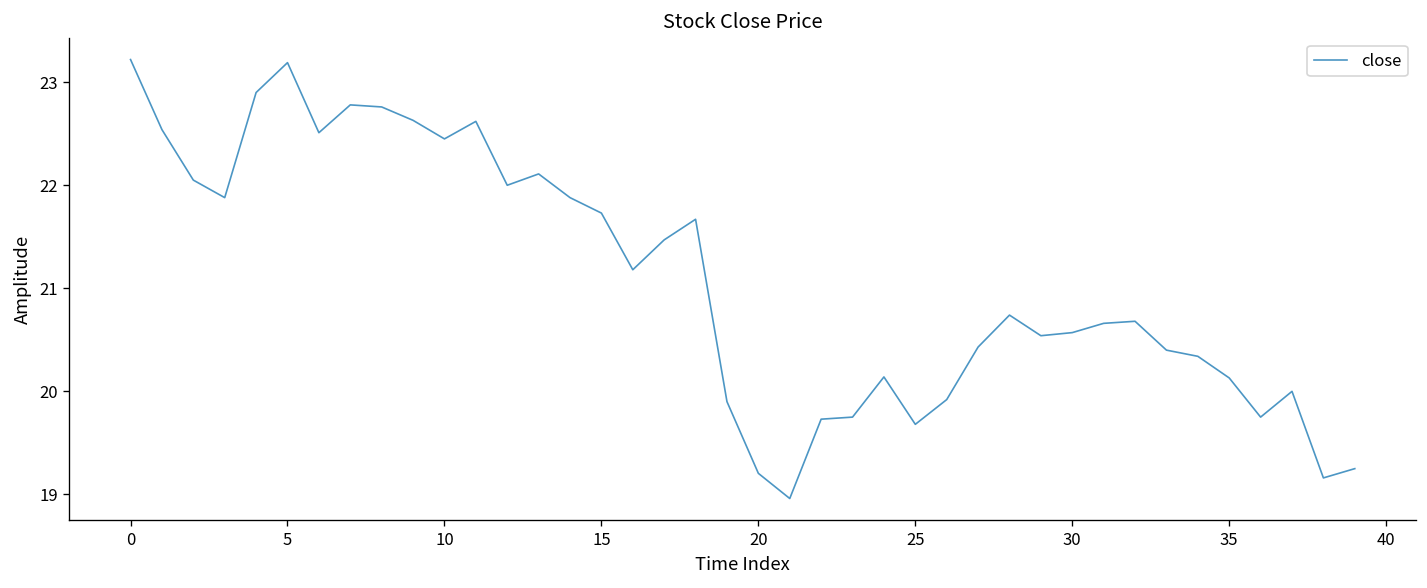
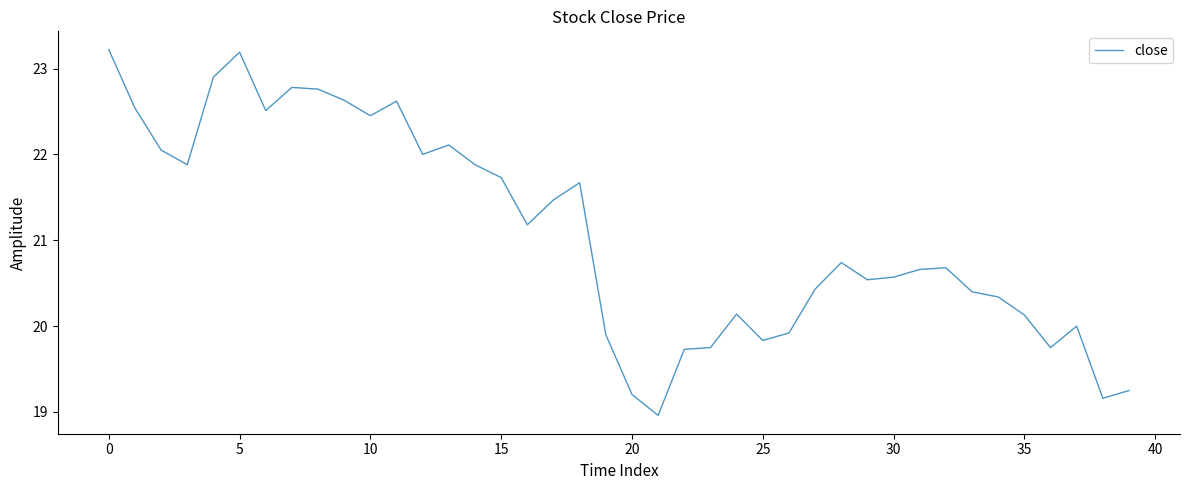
25: 19.7 -> 19.8
